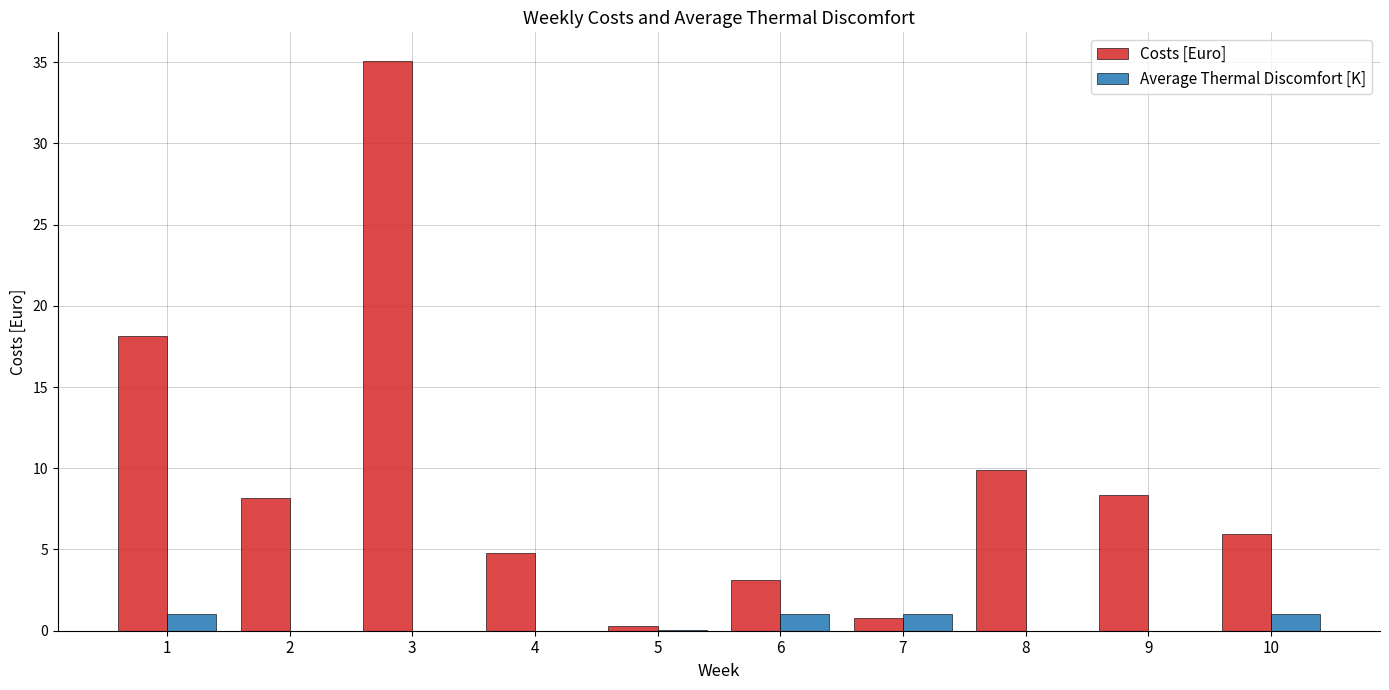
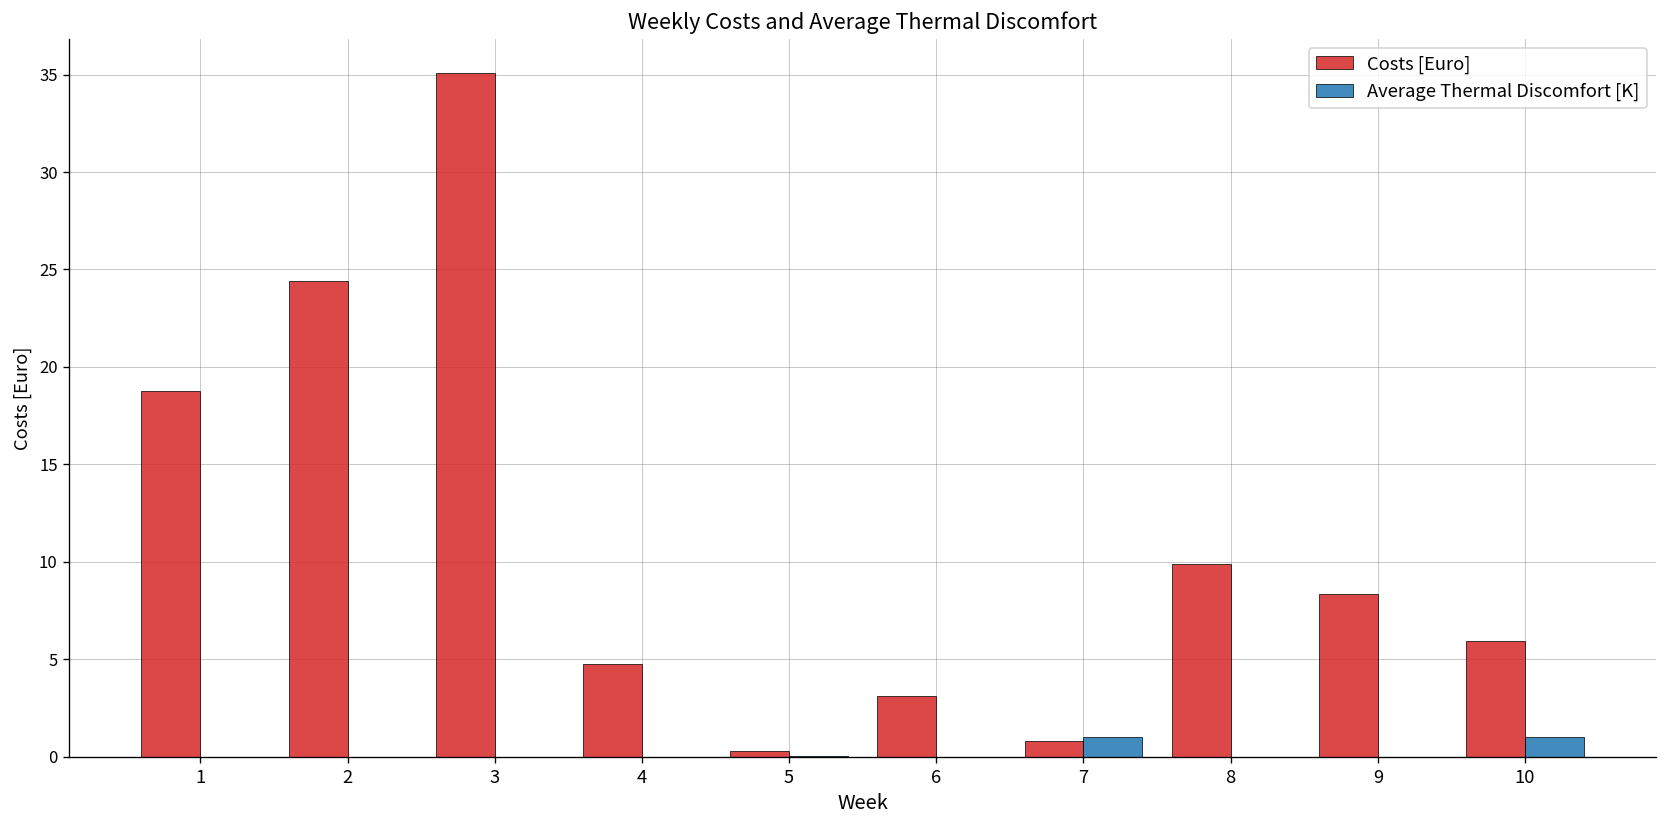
Costs [Euro], 1: 18.2 -> 18.8
Average Thermal Discomfort [K], 1: 1 -> 0
Costs [Euro], 2: 8.2 -> 24.4
Average Thermal Discomfort [K], 6: 1 -> 0
